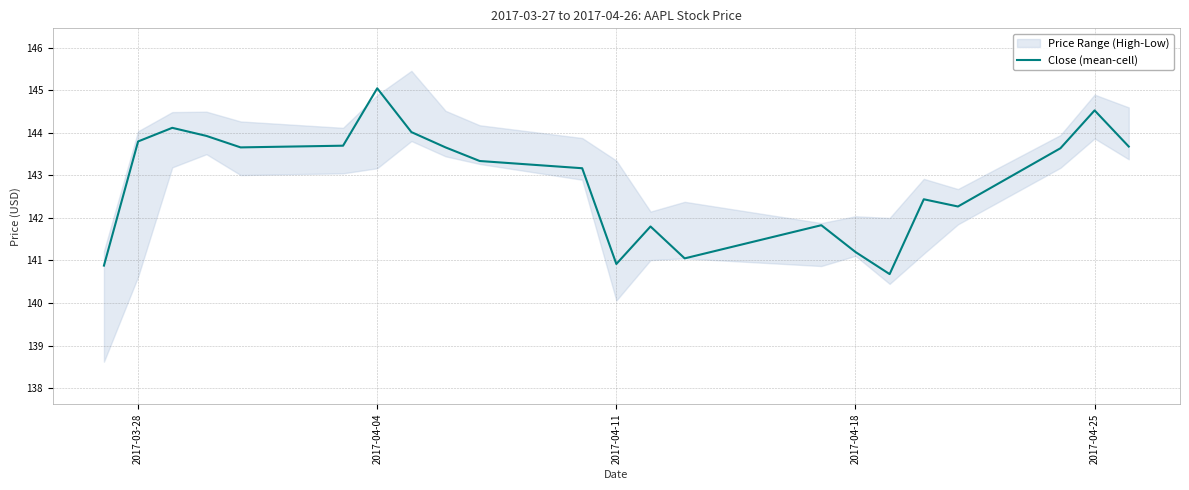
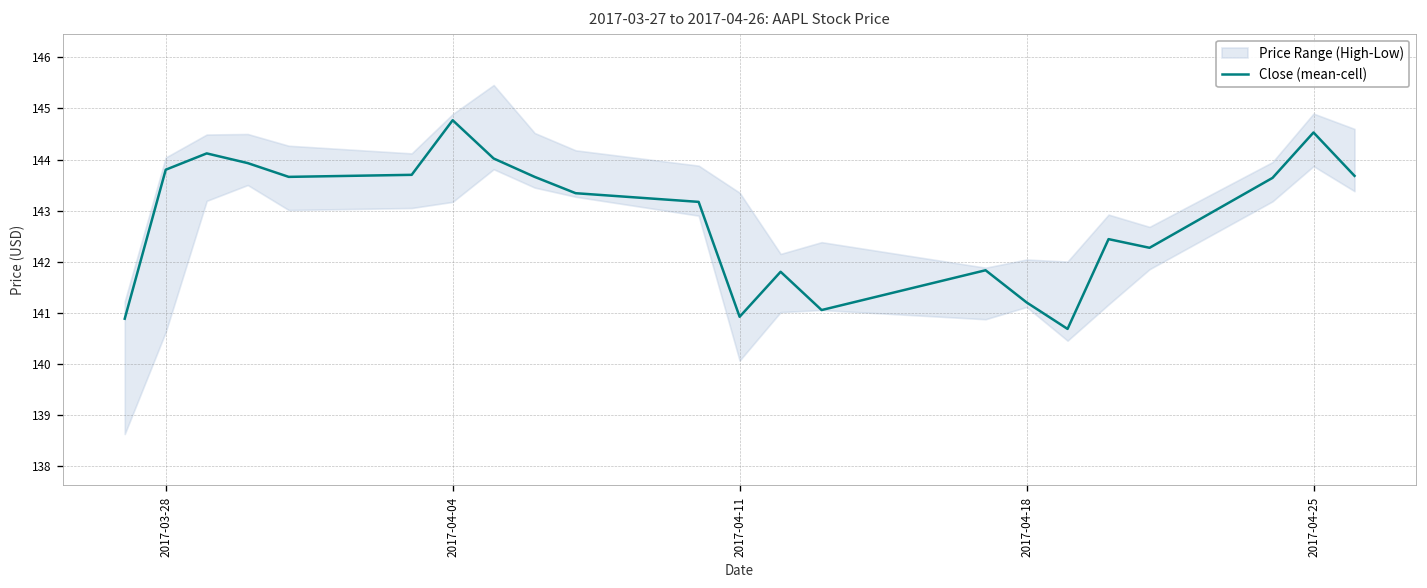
Close (mean-cell), 2017-04-04: 145.0 -> 144.8
